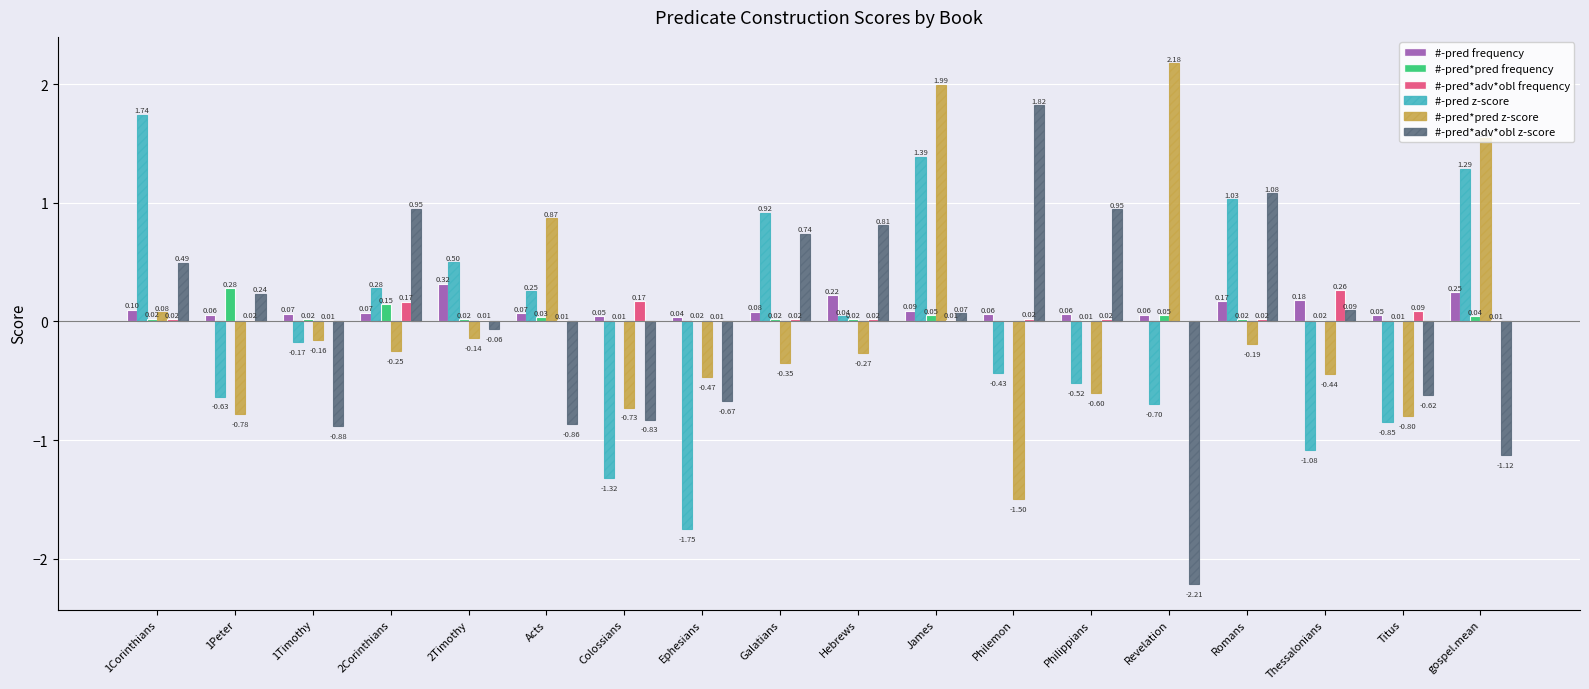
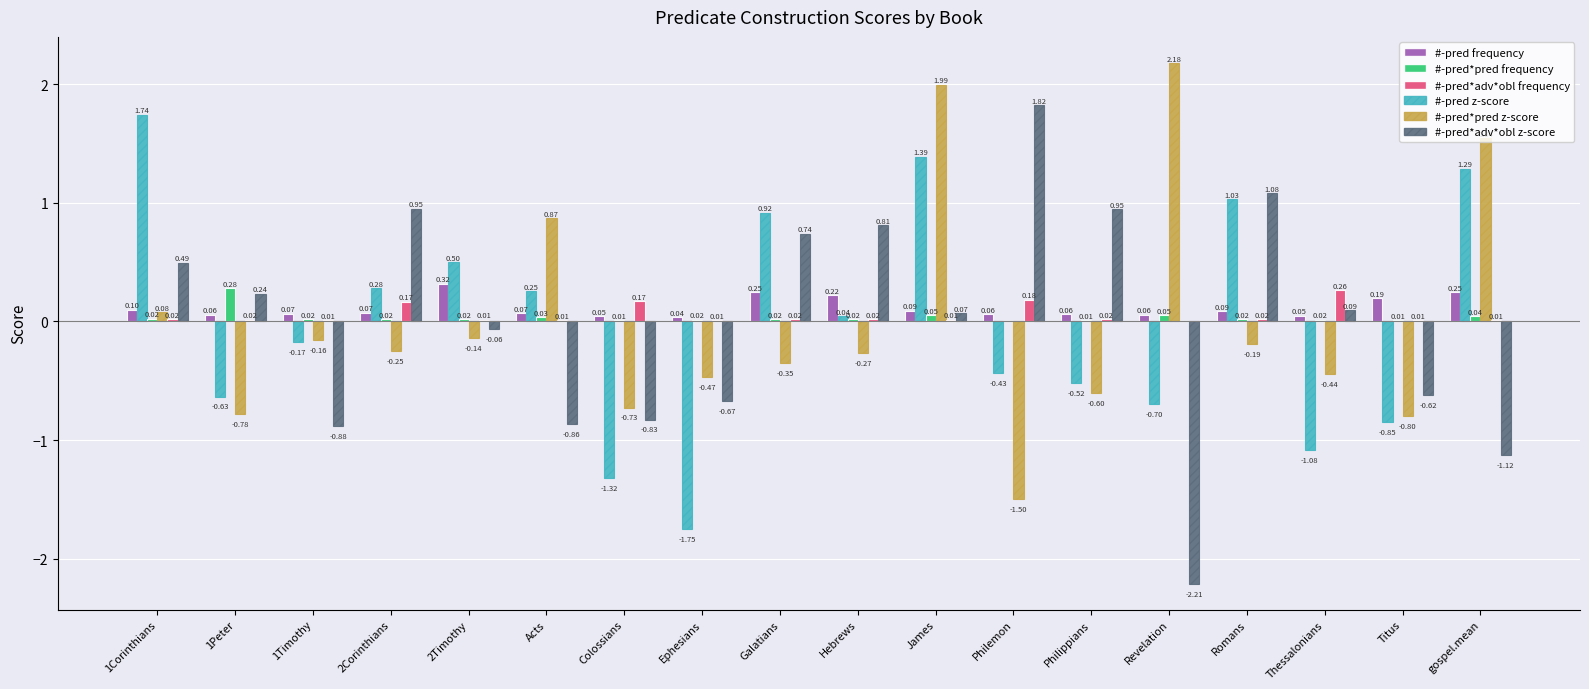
#-pred*pred frequency, 2Corinthians: 0.15 -> 0.02
#-pred frequency, Galatians: 0.08 -> 0.25
#-pred*adv*obl frequency, Philemon: 0.02 -> 0.18
#-pred frequency, Romans: 0.17 -> 0.09
#-pred frequency, Thessalonians: 0.18 -> 0.05
#-pred frequency, Titus: 0.05 -> 0.19
#-pred*adv*obl frequency, Titus: 0.09 -> 0.01
